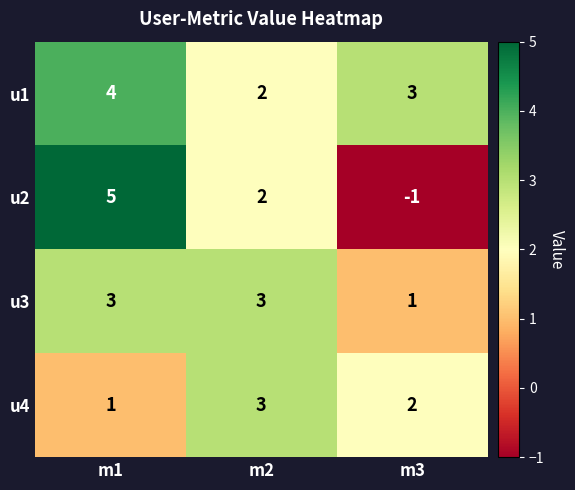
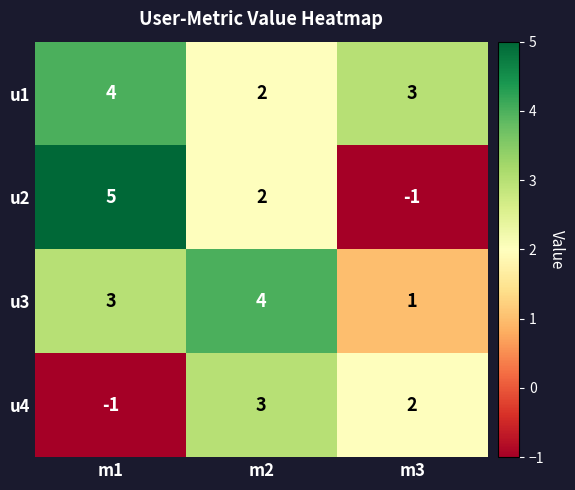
u3, m2: 3 -> 4
u4, m1: 1 -> -1
